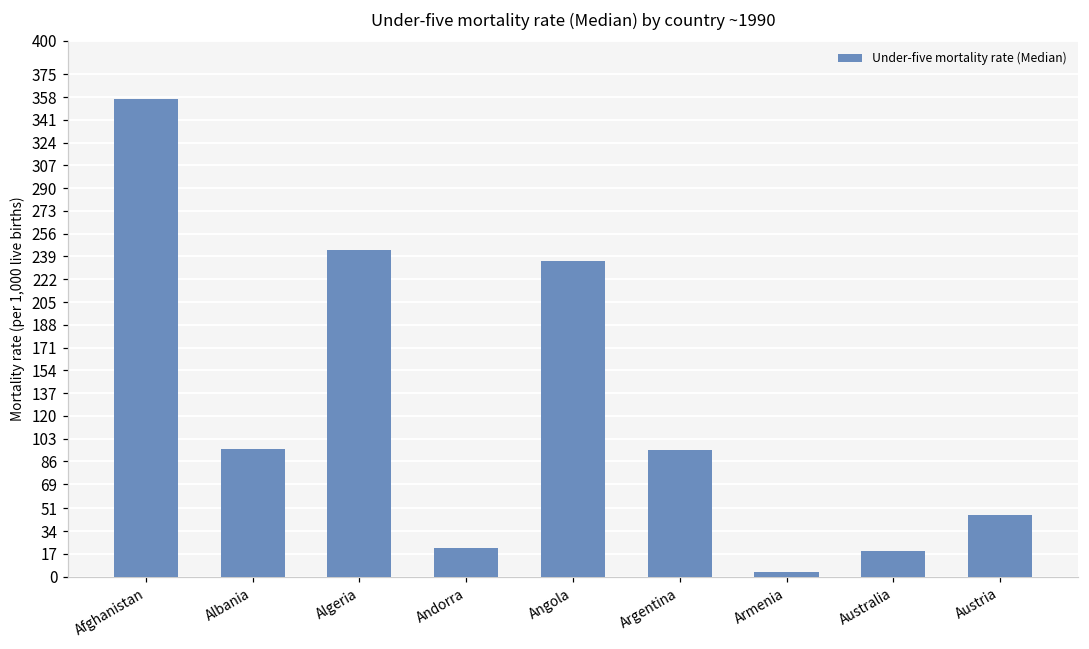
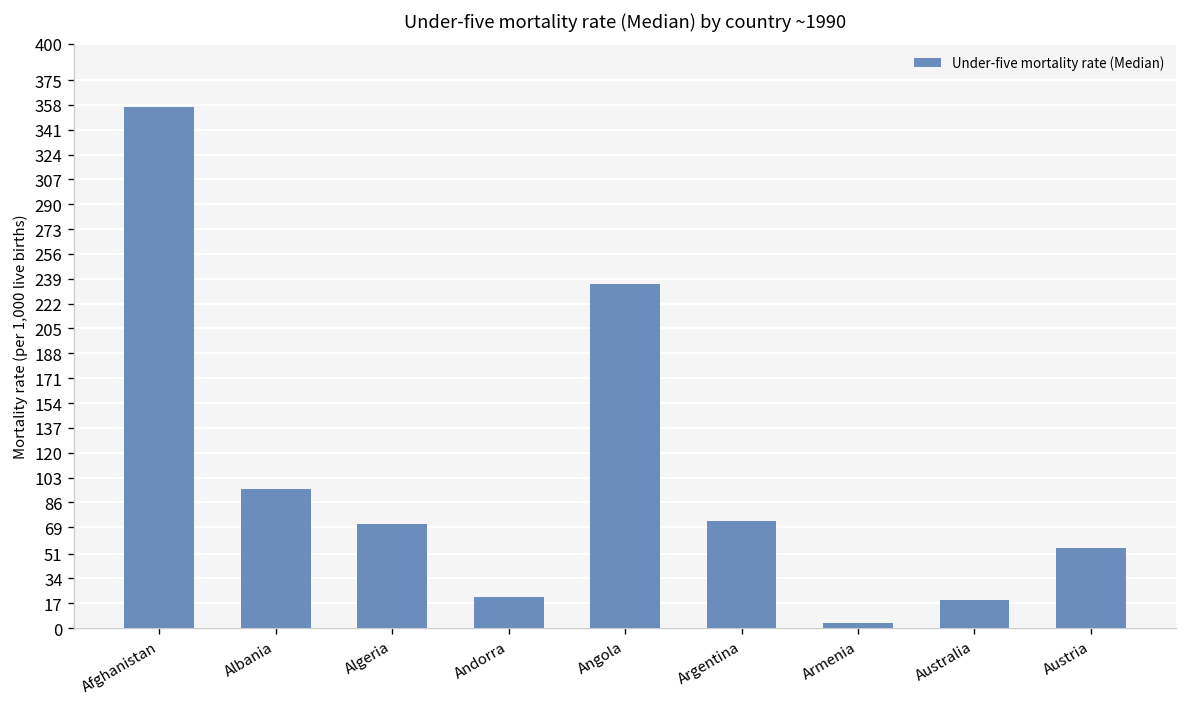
Algeria: 244 -> 71
Argentina: 95 -> 73
Austria: 46 -> 55
